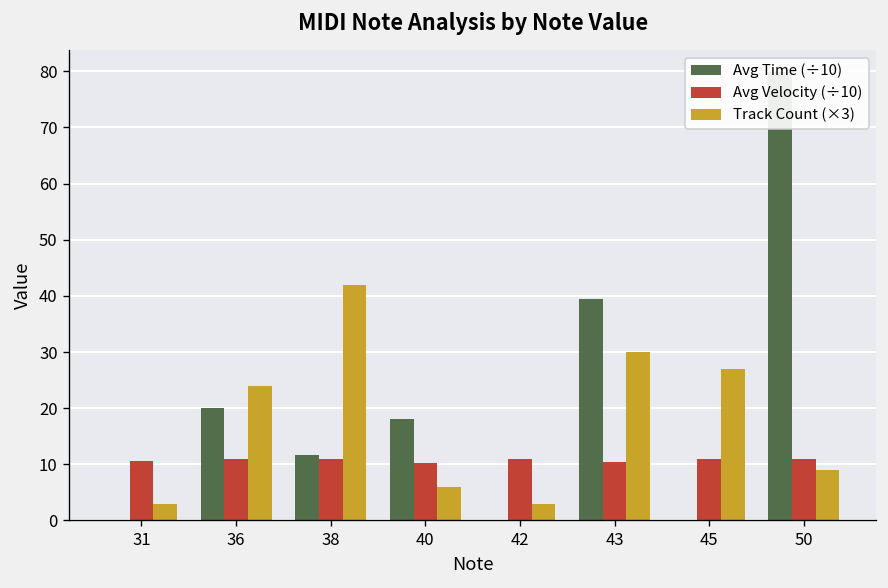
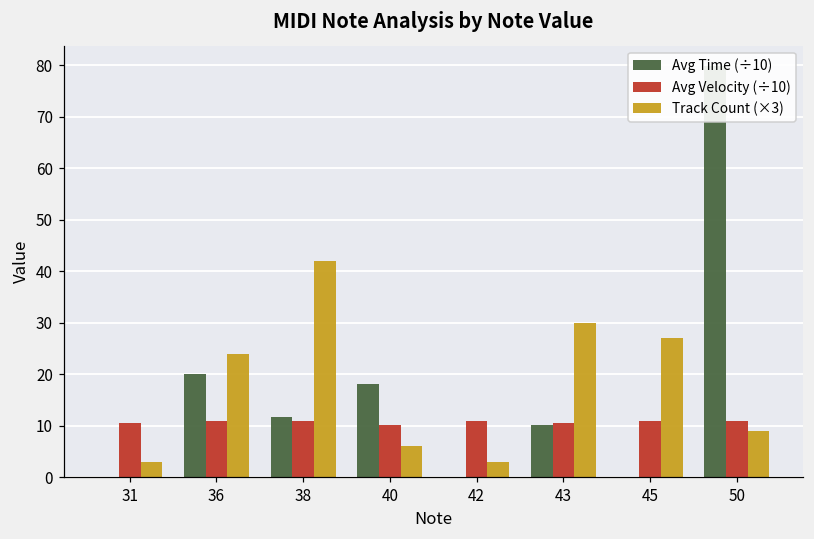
Avg Time (÷10), 43: 39 -> 10
